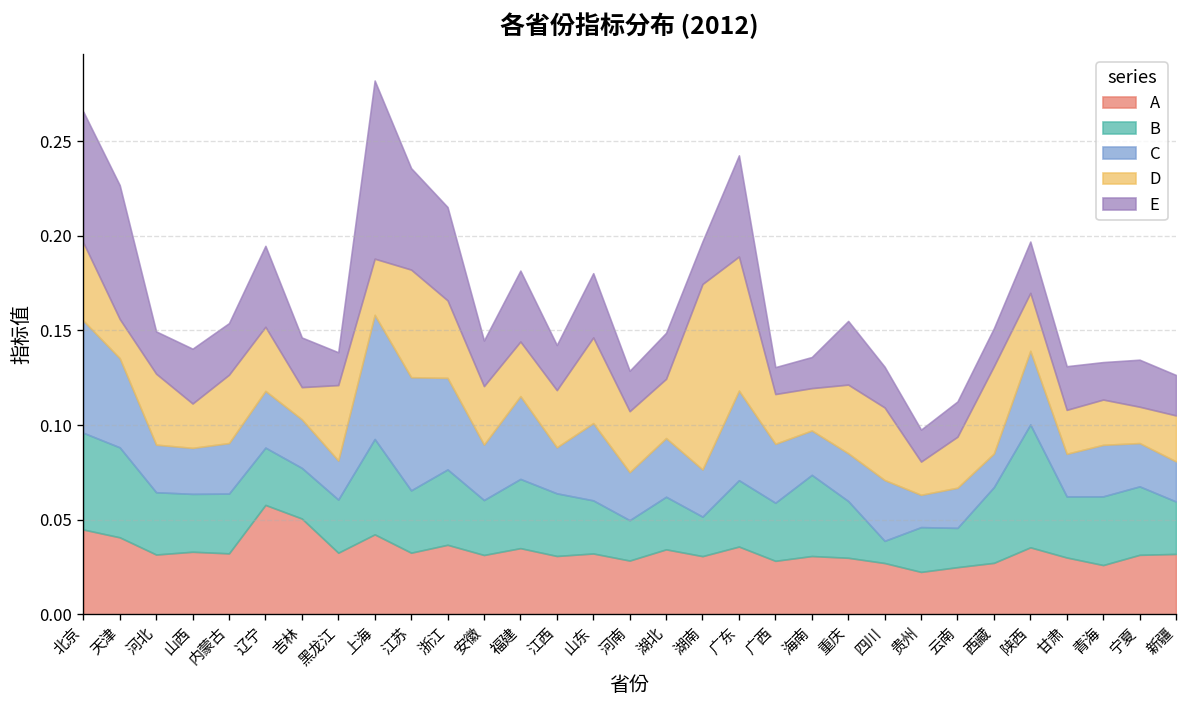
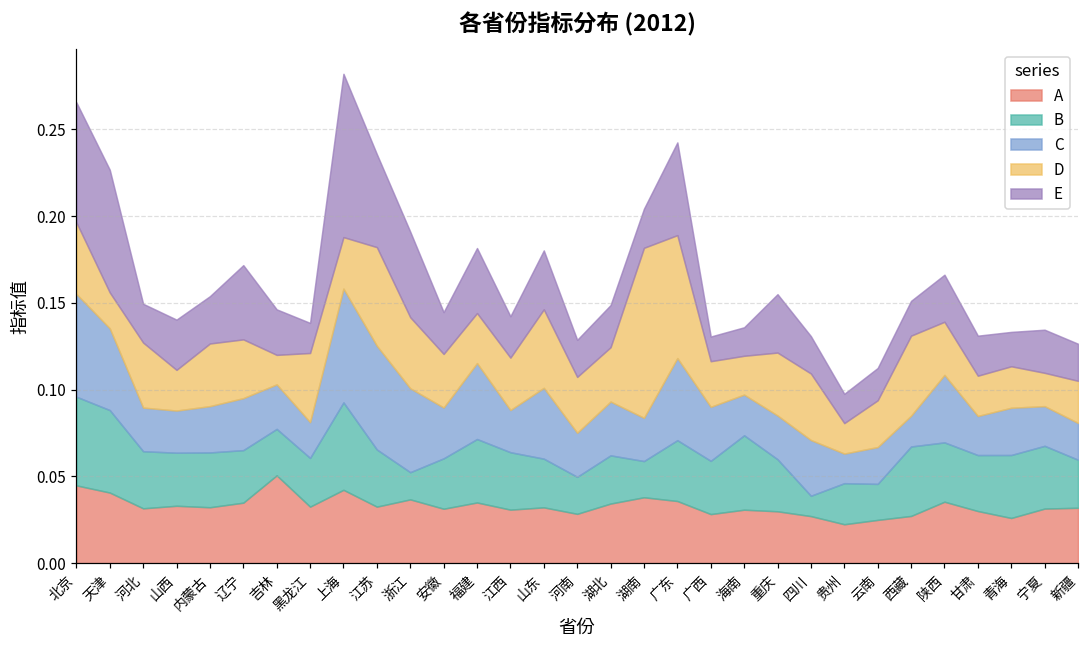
A, 辽宁: 0.058 -> 0.035
B, 浙江: 0.040 -> 0.016
A, 湖南: 0.031 -> 0.038
B, 陕西: 0.065 -> 0.034
